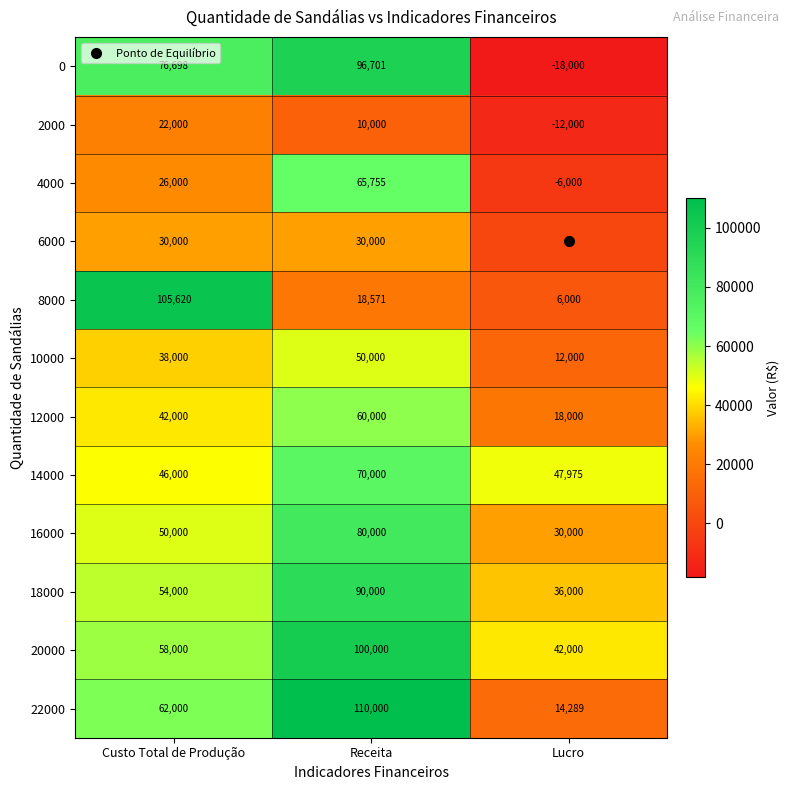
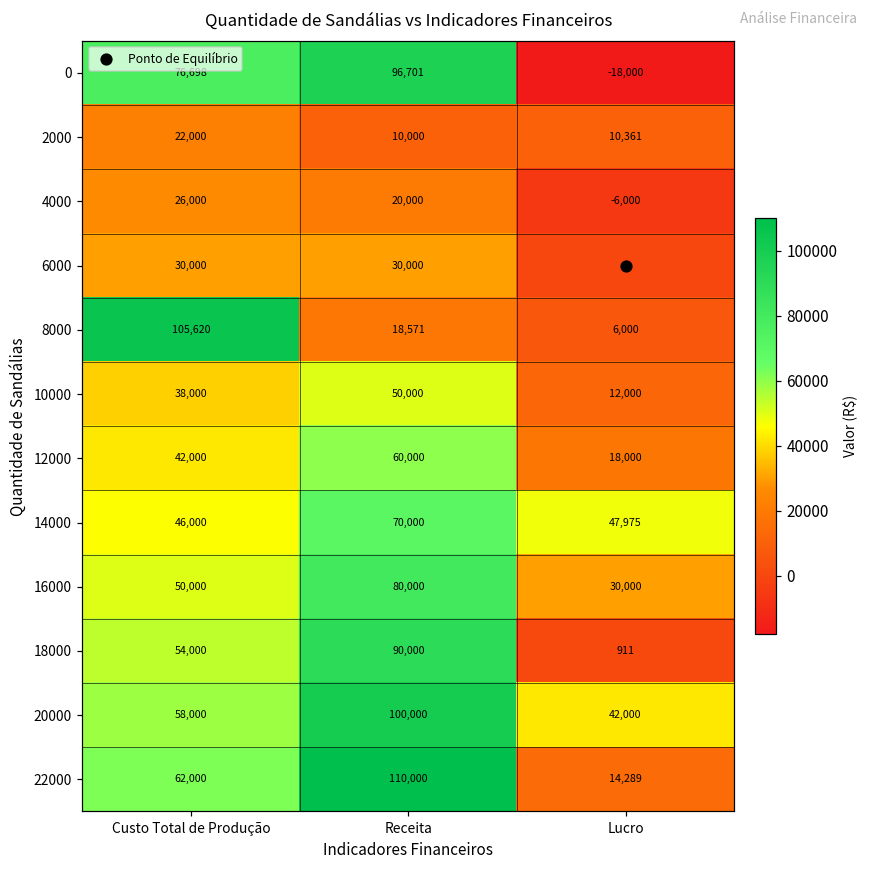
2000, Lucro: -12,000 -> 10,361
4000, Receita: 65,755 -> 20,000
18000, Lucro: 36,000 -> 911
